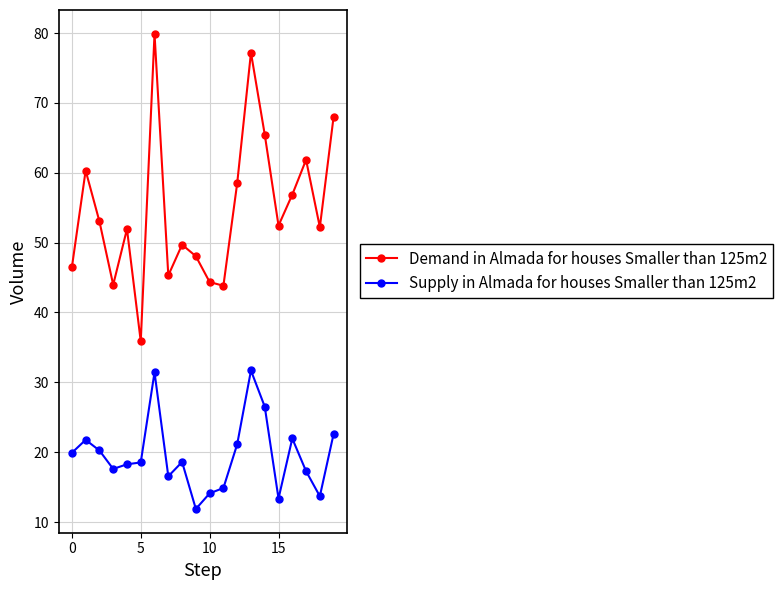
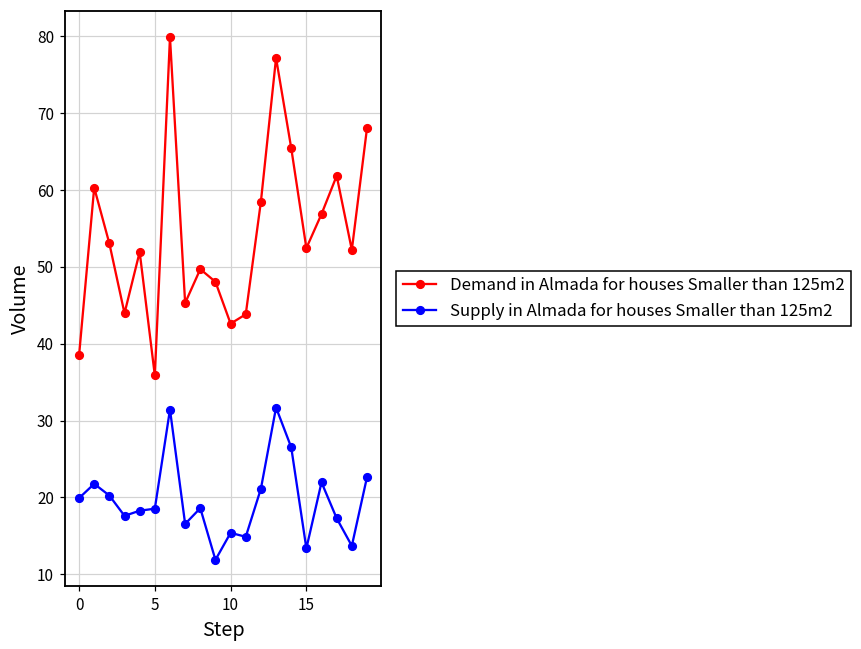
Demand in Almada for houses Smaller than 125m2, 0: 46 -> 38
Demand in Almada for houses Smaller than 125m2, 10: 44 -> 43
Supply in Almada for houses Smaller than 125m2, 10: 14 -> 15
